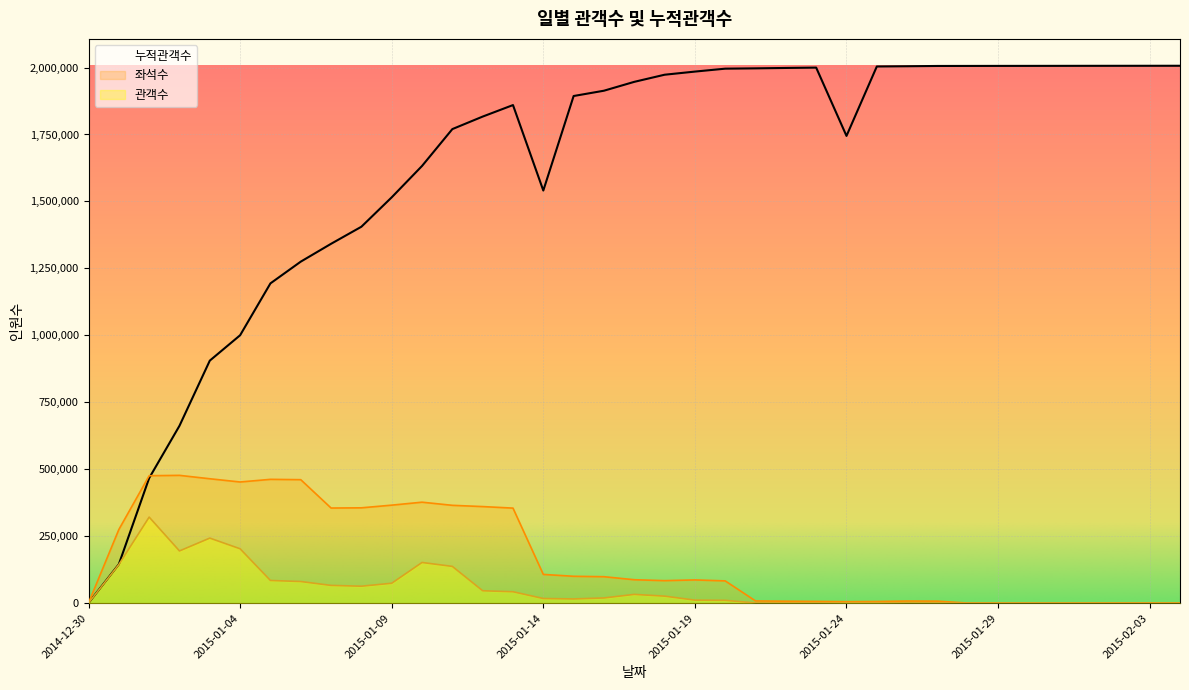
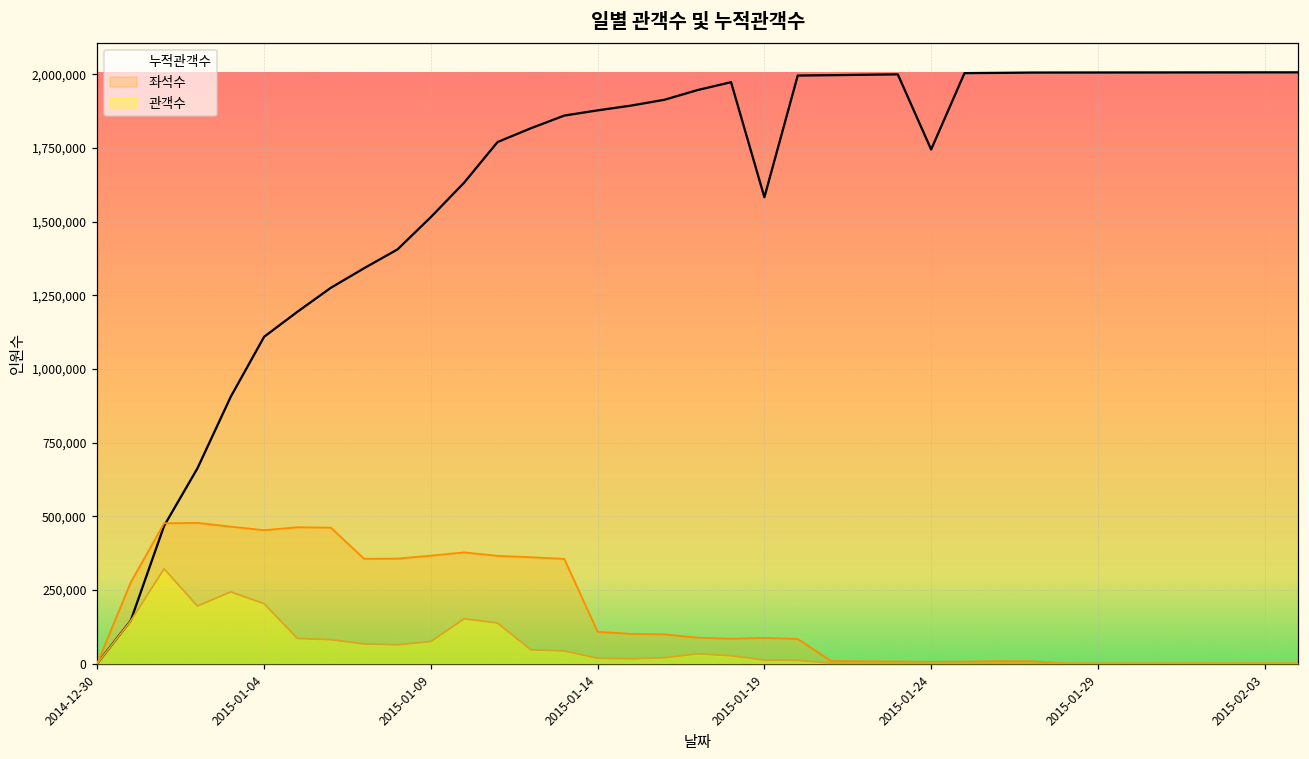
누적관객수, 2015-01-04: 1,000,000 -> 1,110,000
누적관객수, 2015-01-14: 1,540,000 -> 1,880,000
누적관객수, 2015-01-19: 1,980,000 -> 1,580,000
